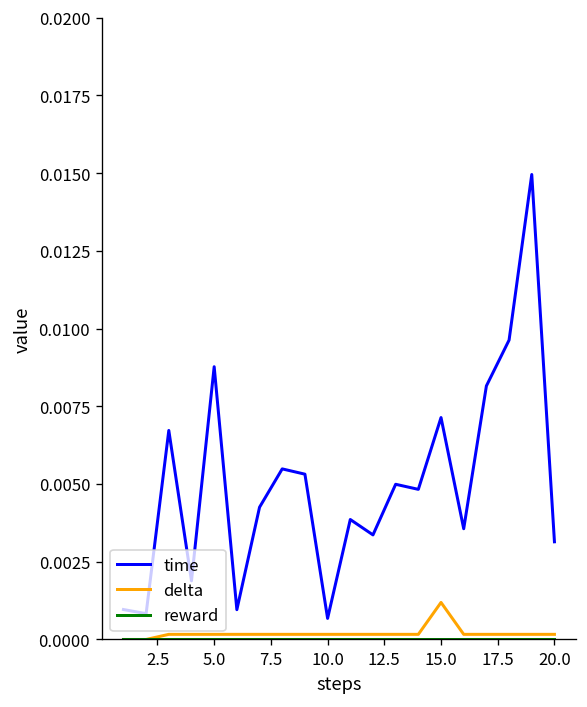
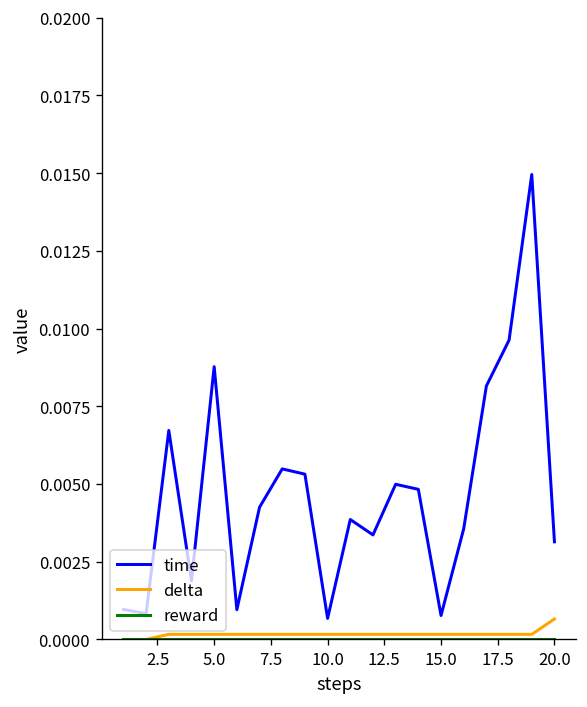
time, 15.0: 0.0071 -> 0.0008
delta, 15.0: 0.0012 -> 0.0002
delta, 20.0: 0.0002 -> 0.0007
